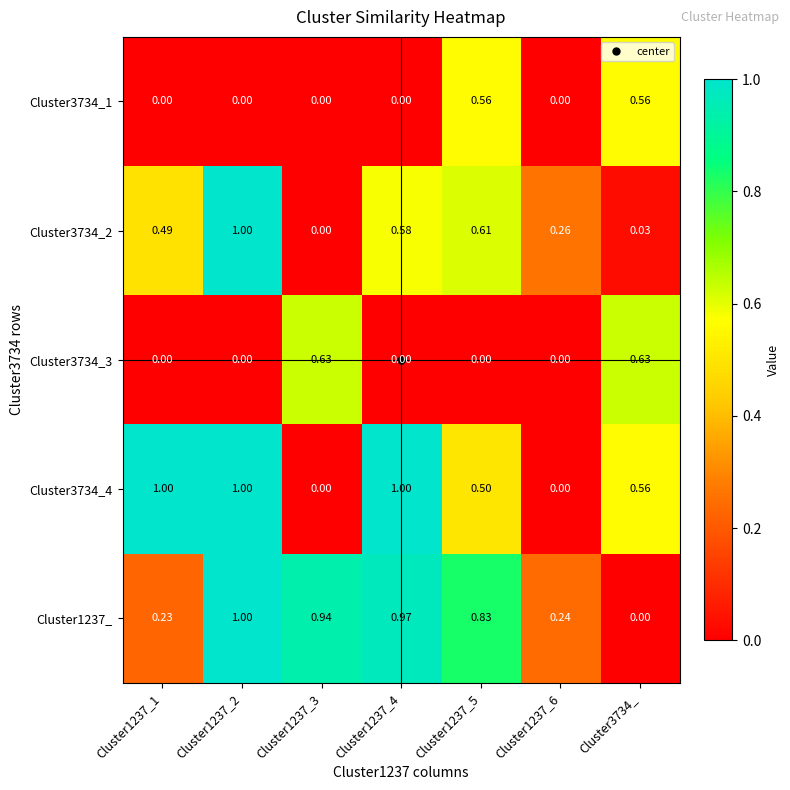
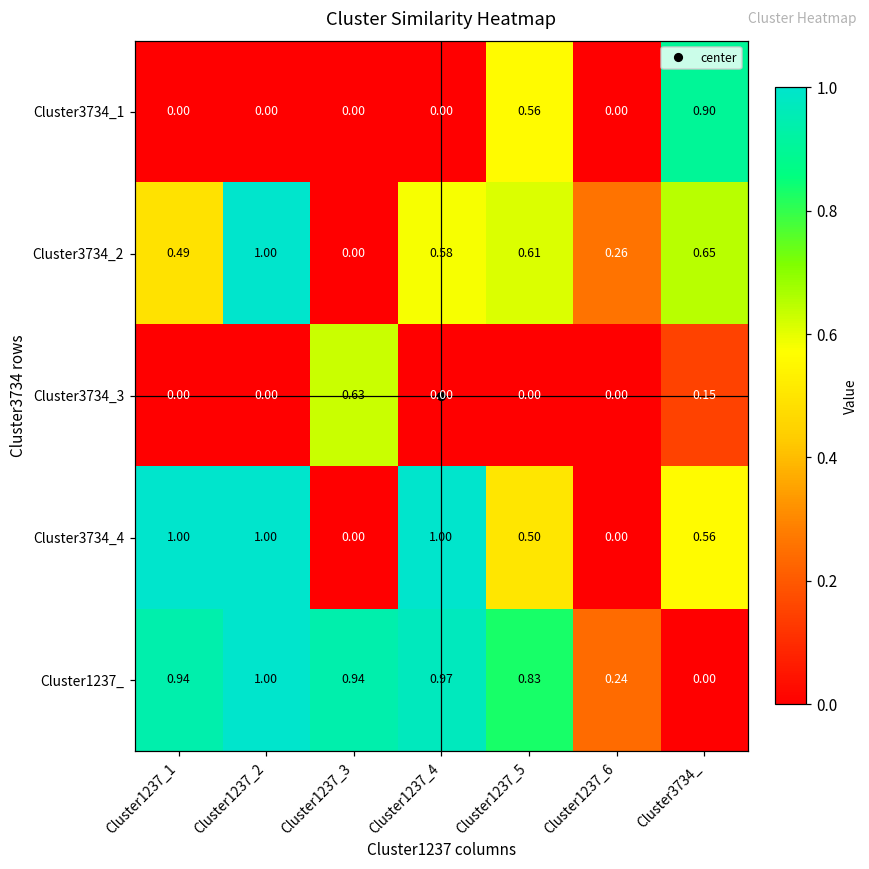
Cluster3734_1, Cluster3734_: 0.56 -> 0.90
Cluster3734_2, Cluster3734_: 0.03 -> 0.65
Cluster3734_3, Cluster3734_: 0.63 -> 0.15
Cluster1237_, Cluster1237_1: 0.23 -> 0.94
